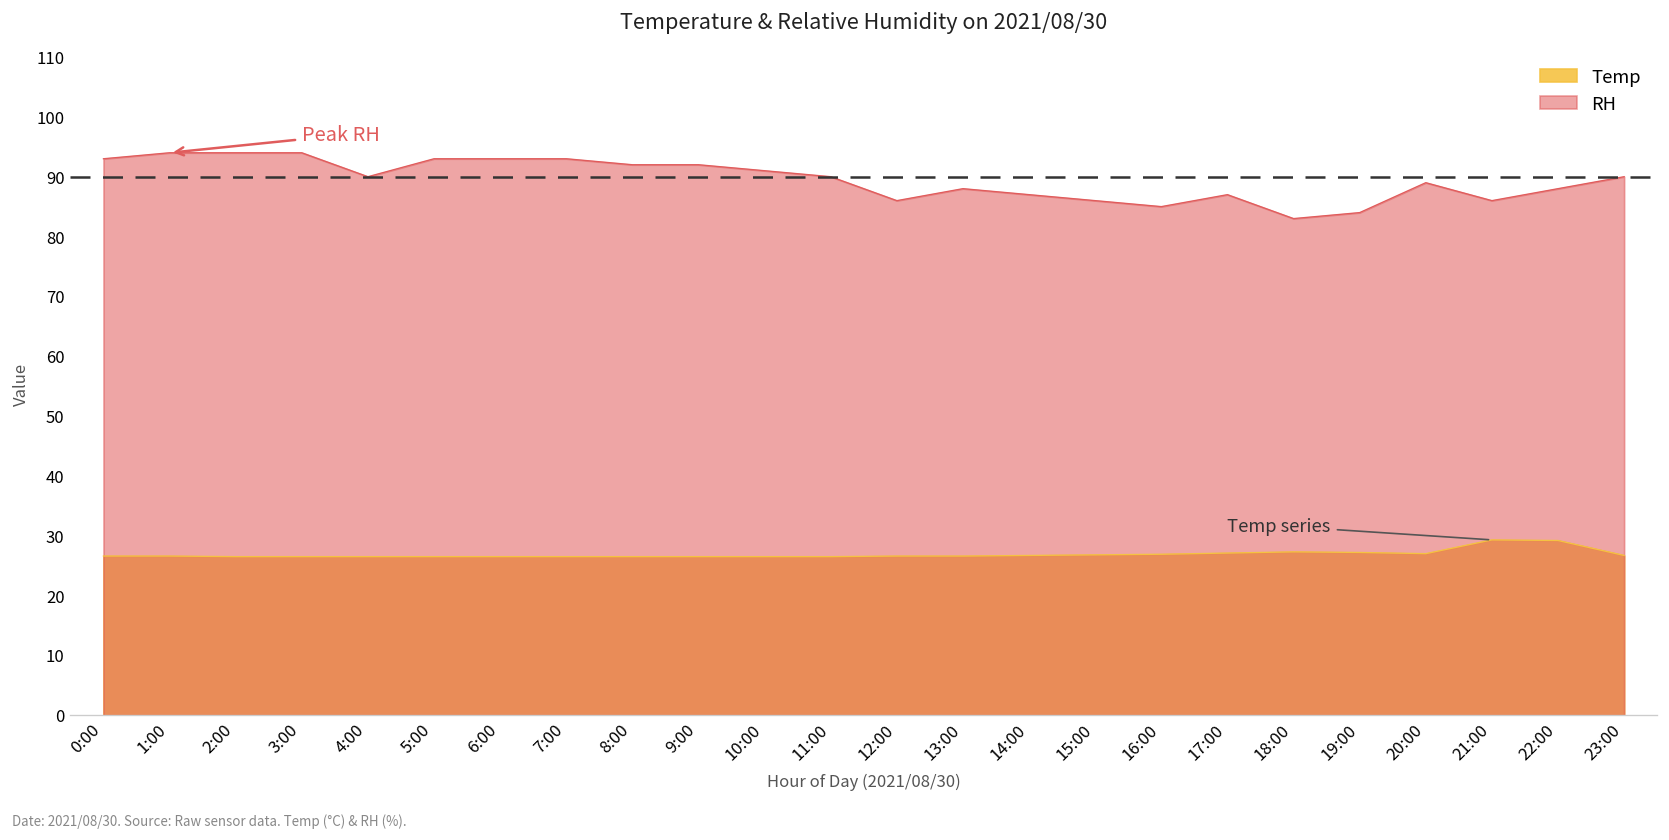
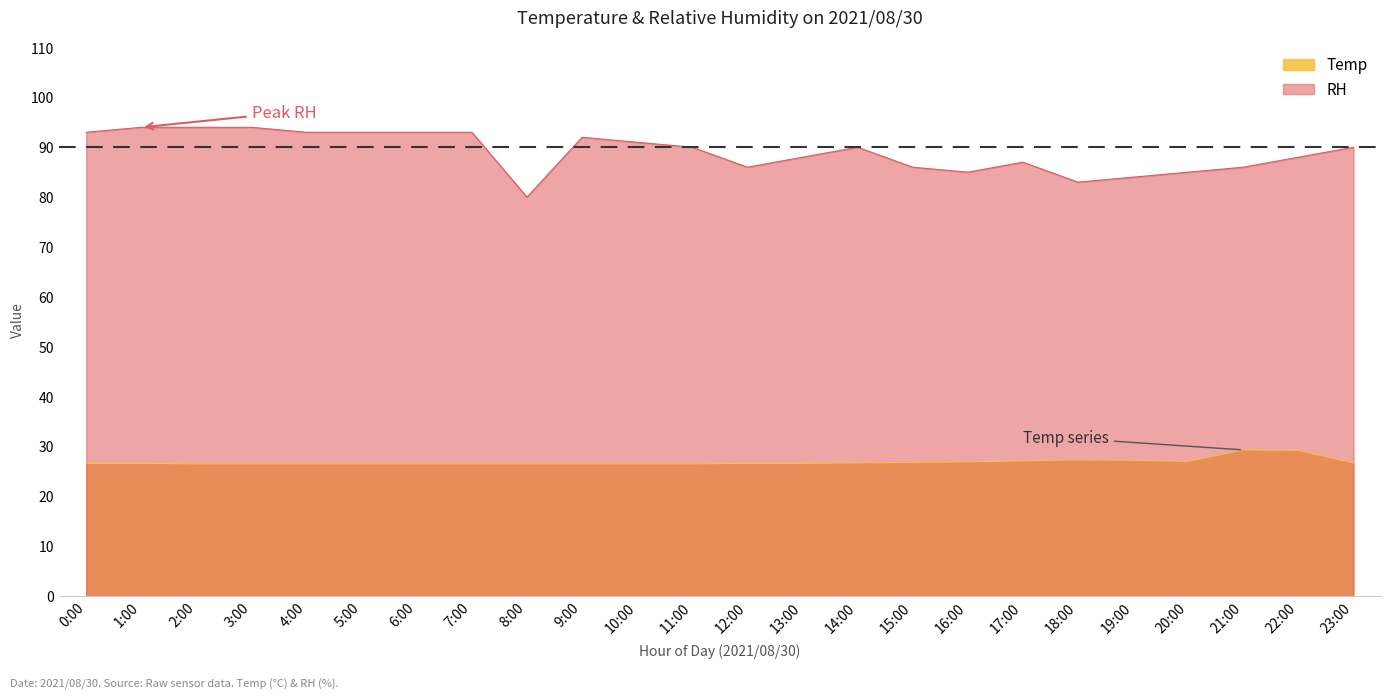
RH, 4:00: 90 -> 93
RH, 8:00: 92 -> 80
RH, 14:00: 87 -> 90
RH, 20:00: 89 -> 85
